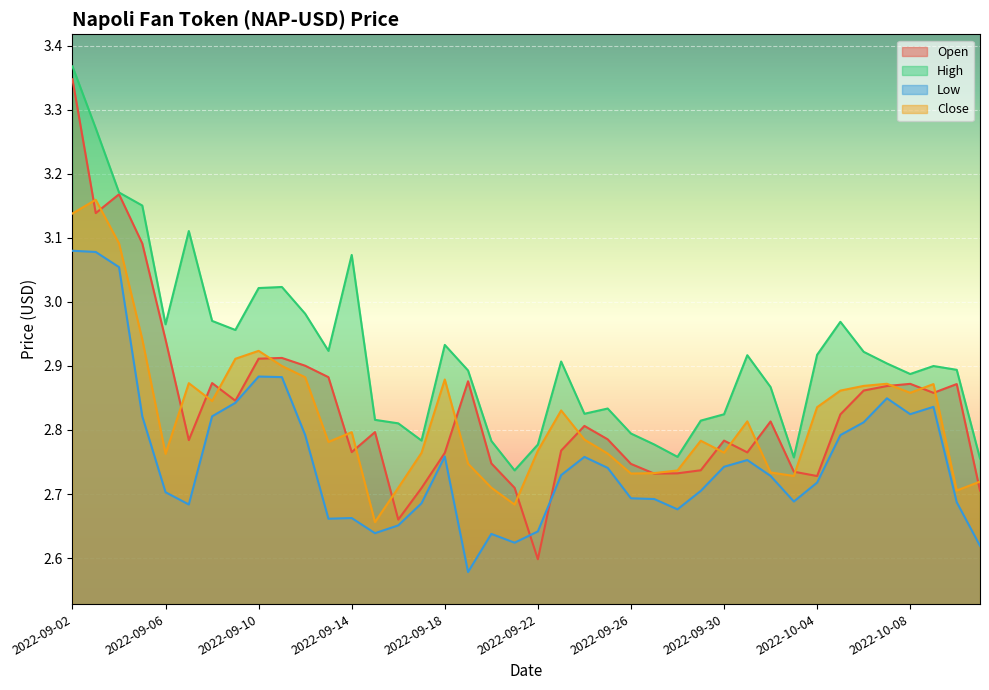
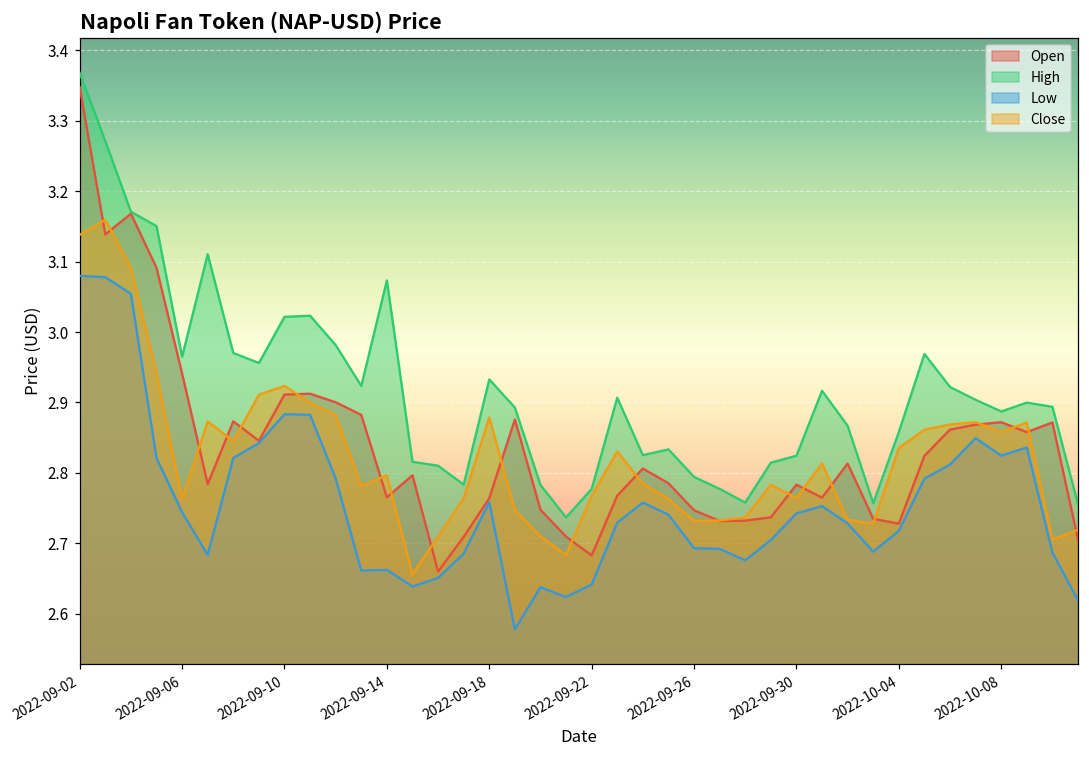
Low, 2022-09-06: 2.70 -> 2.74
Open, 2022-09-22: 2.60 -> 2.68
High, 2022-10-04: 2.92 -> 2.86
